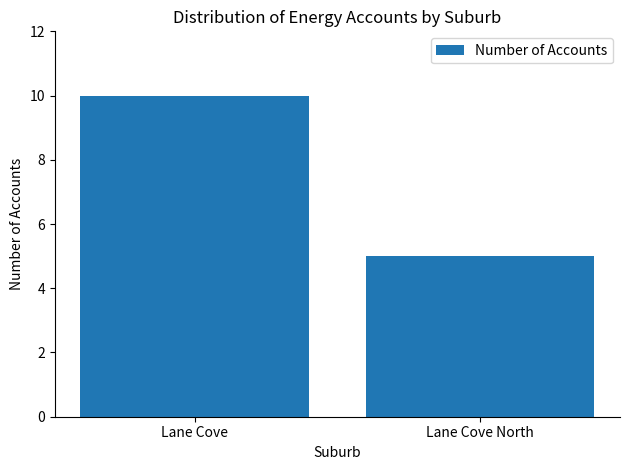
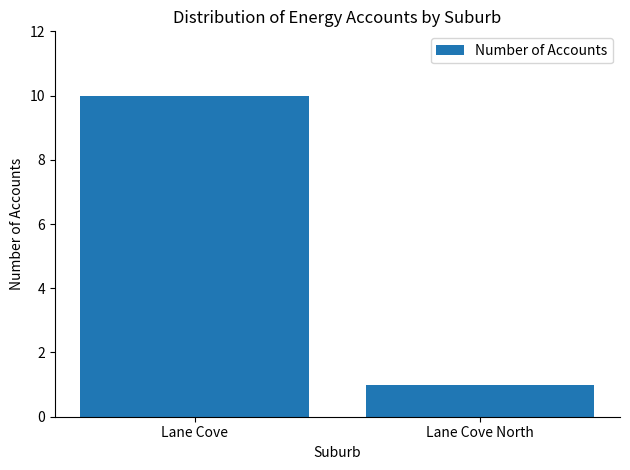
Lane Cove North: 5 -> 1
